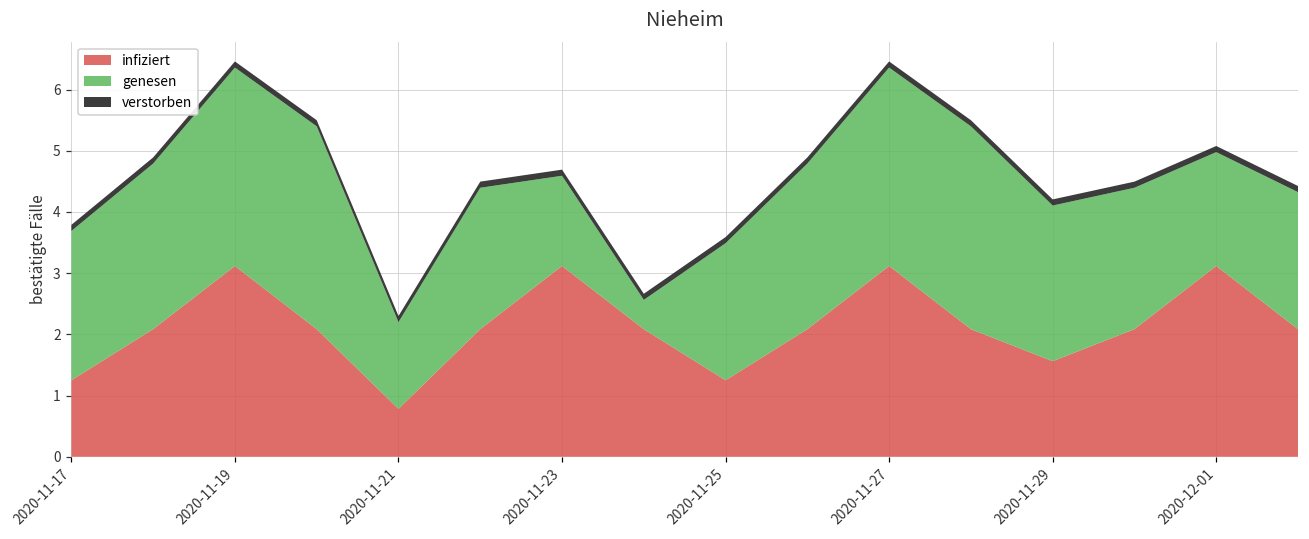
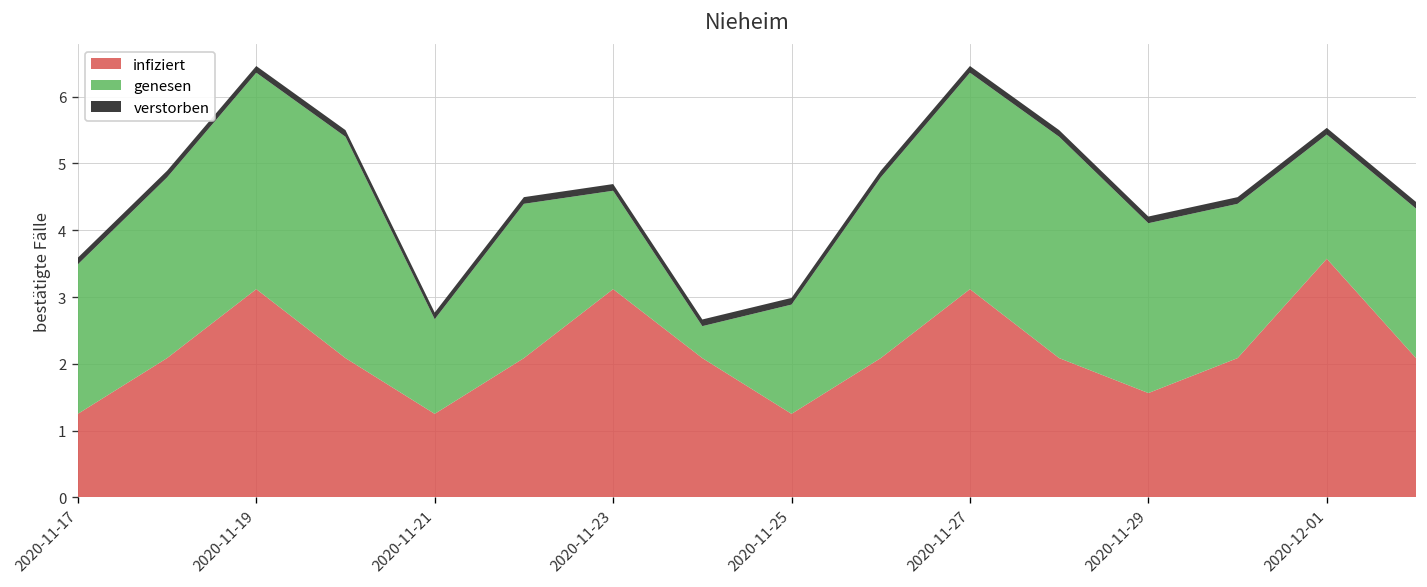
genesen, 2020-11-17: 2.4 -> 2.2
infiziert, 2020-11-21: 0.8 -> 1.3
genesen, 2020-11-25: 2.2 -> 1.6
infiziert, 2020-12-01: 3.1 -> 3.6
